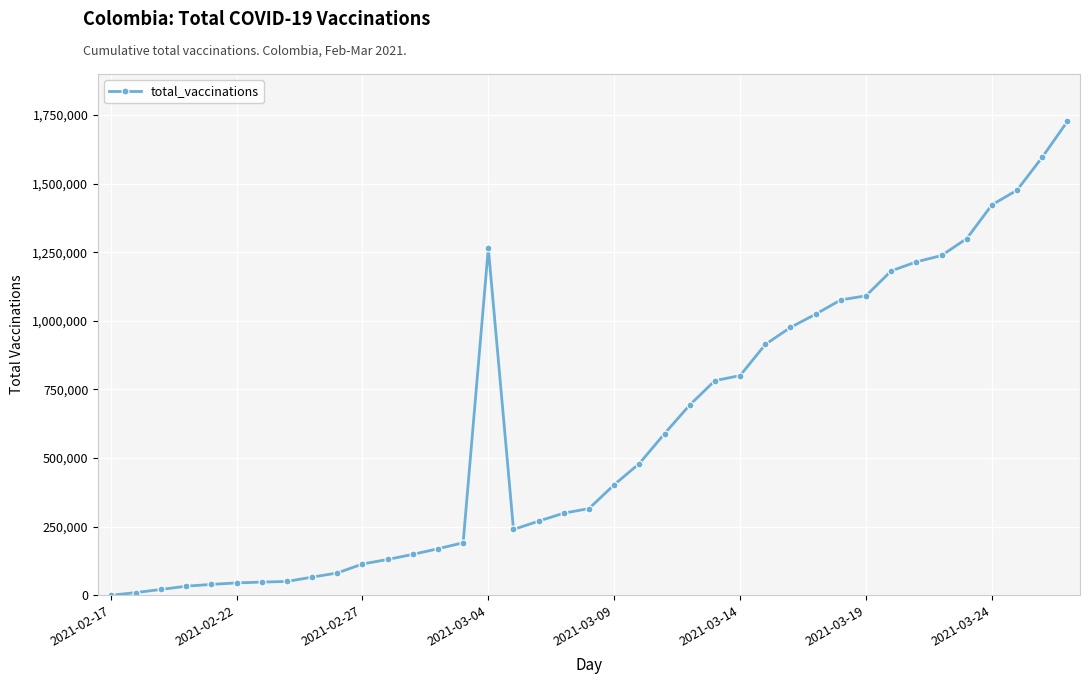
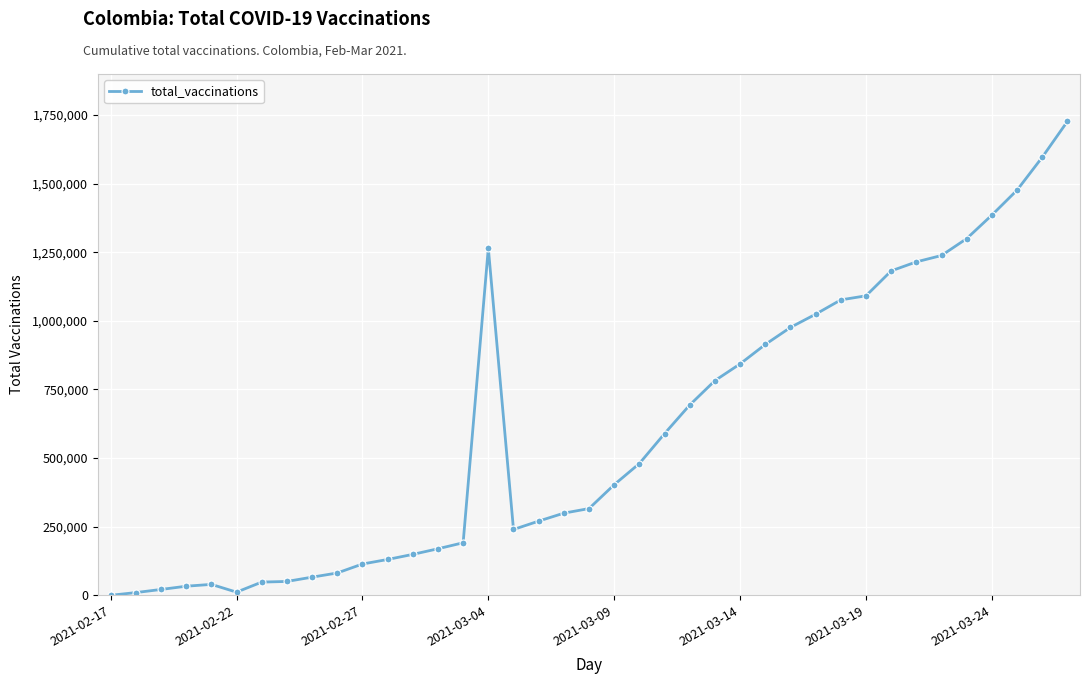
2021-02-22: 50,000 -> 10,000
2021-03-14: 800,000 -> 840,000
2021-03-24: 1,420,000 -> 1,390,000
